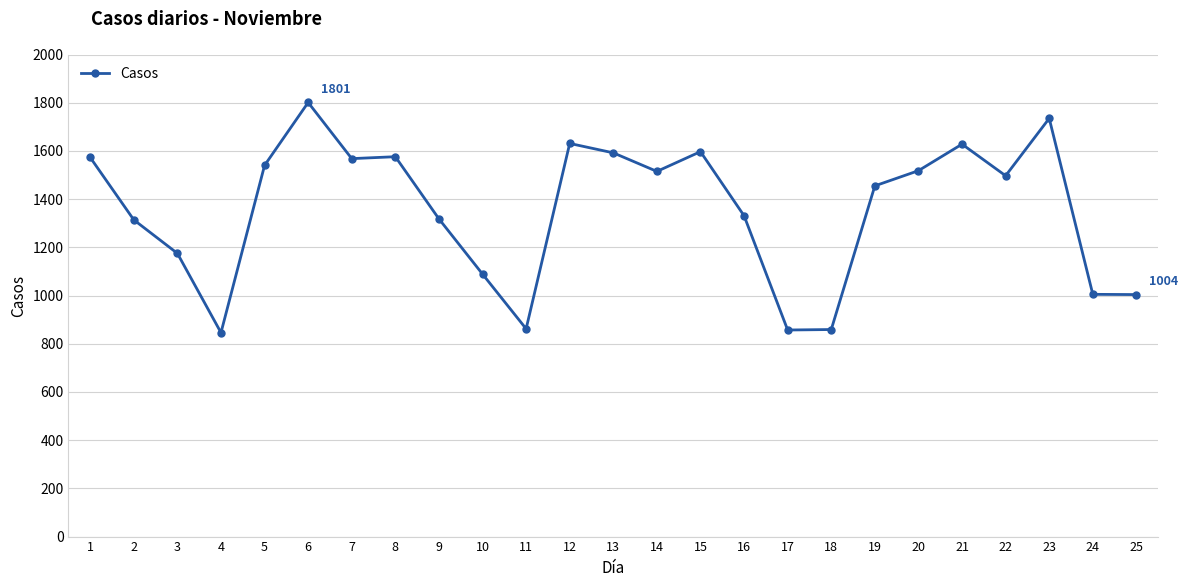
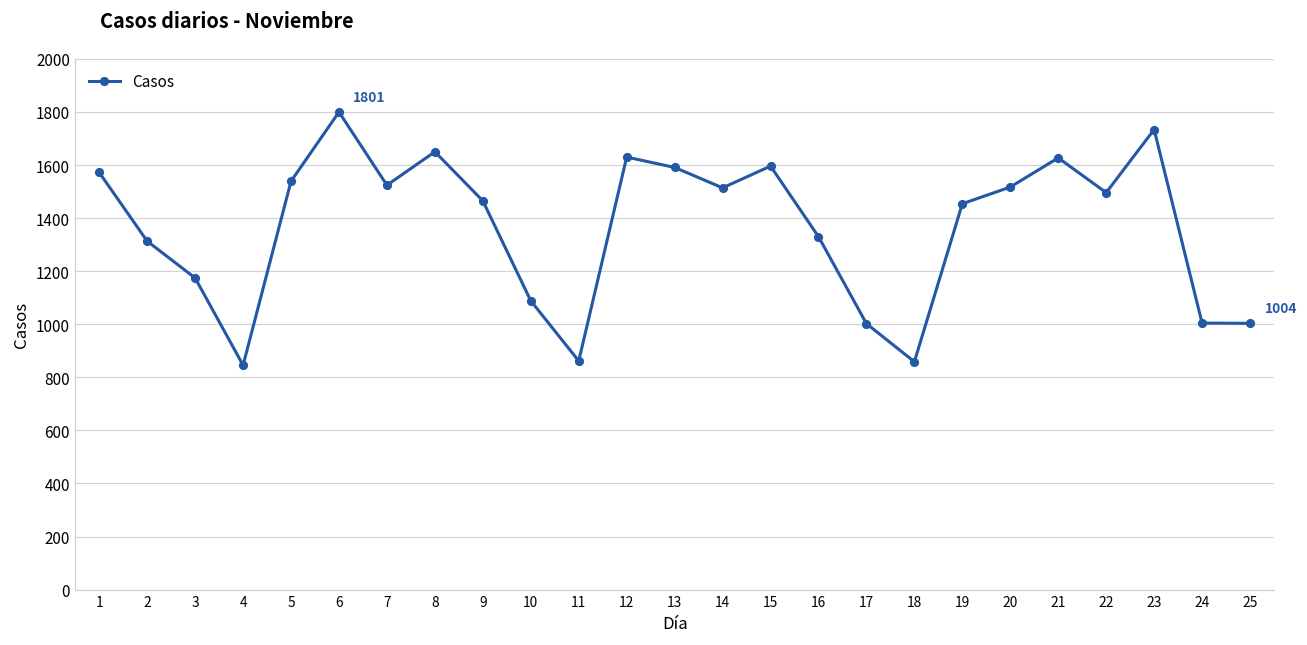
7: 1570 -> 1530
8: 1580 -> 1650
9: 1320 -> 1470
17: 860 -> 1000
